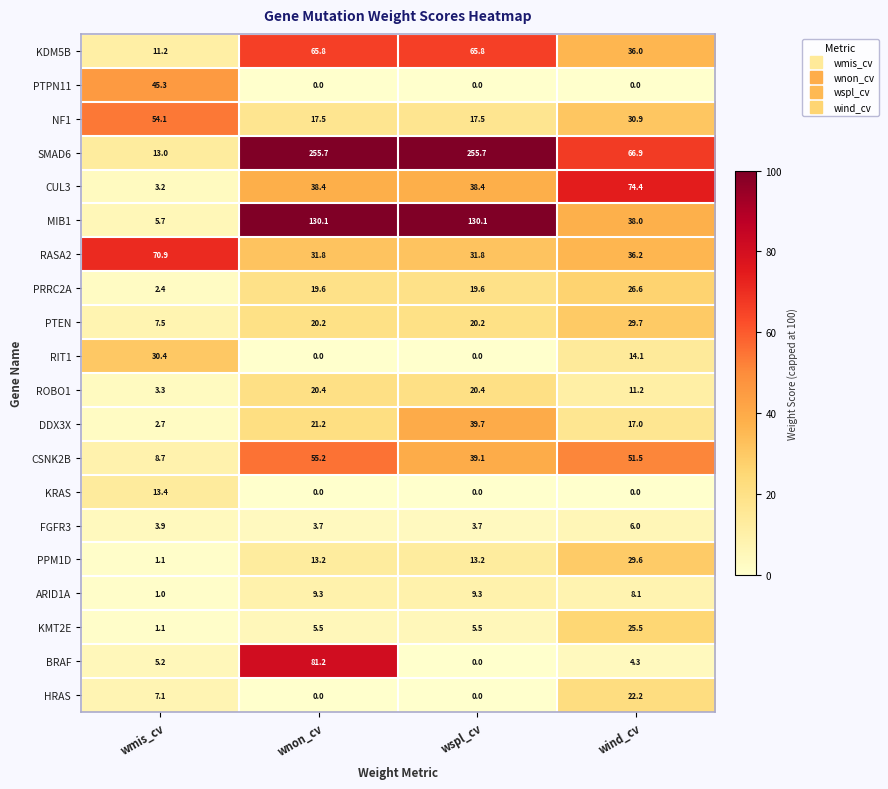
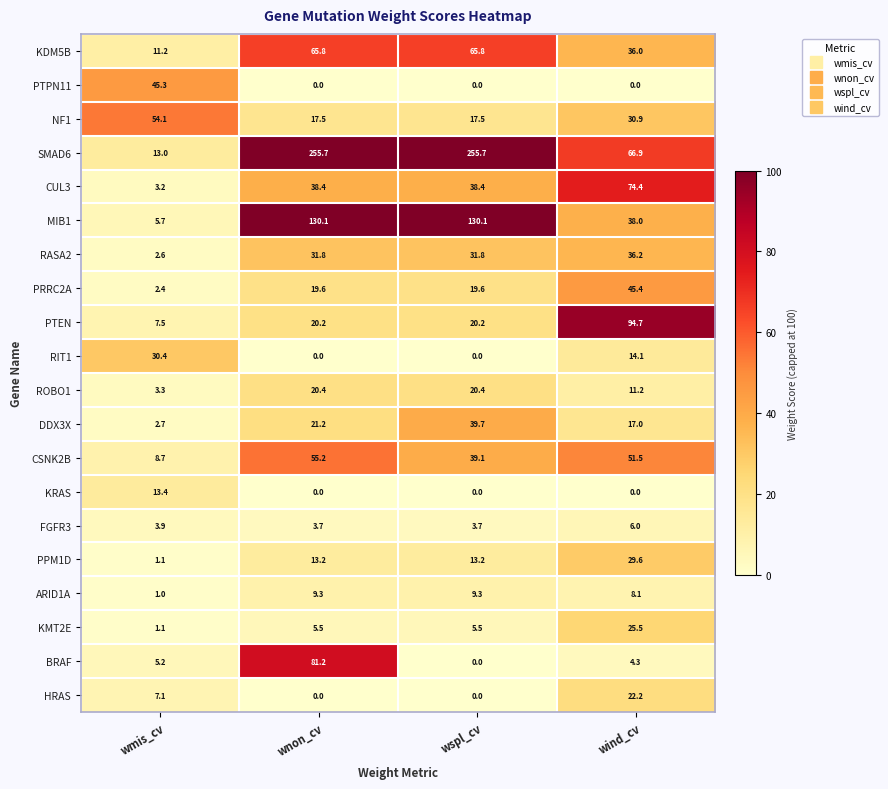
RASA2, wmis_cv: 70.9 -> 2.6
PRRC2A, wind_cv: 26.6 -> 45.4
PTEN, wind_cv: 29.7 -> 94.7
